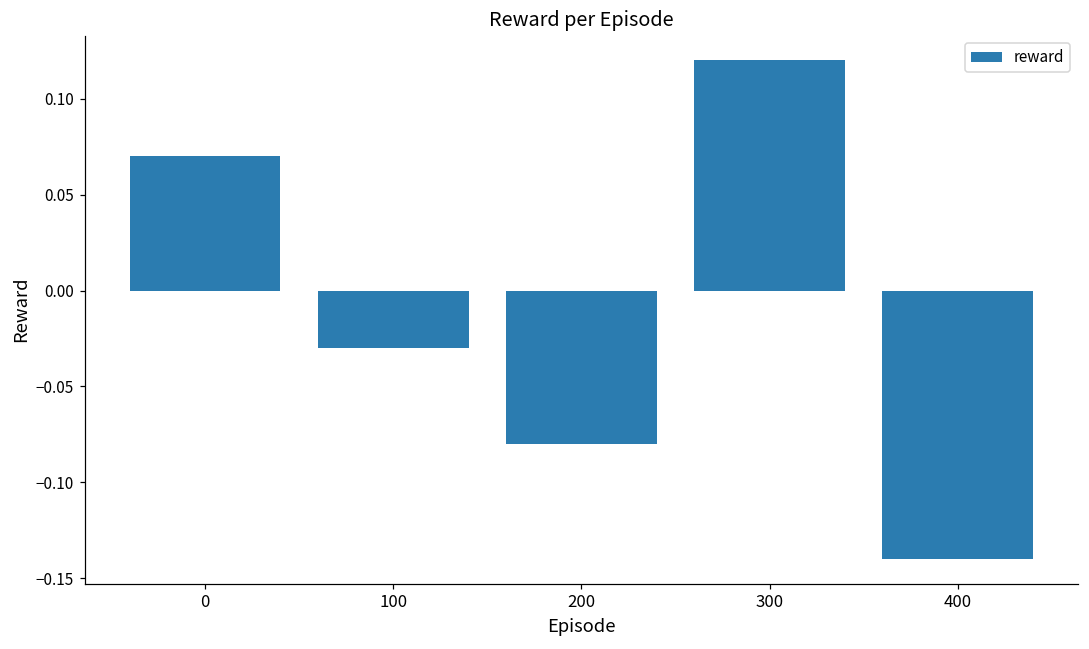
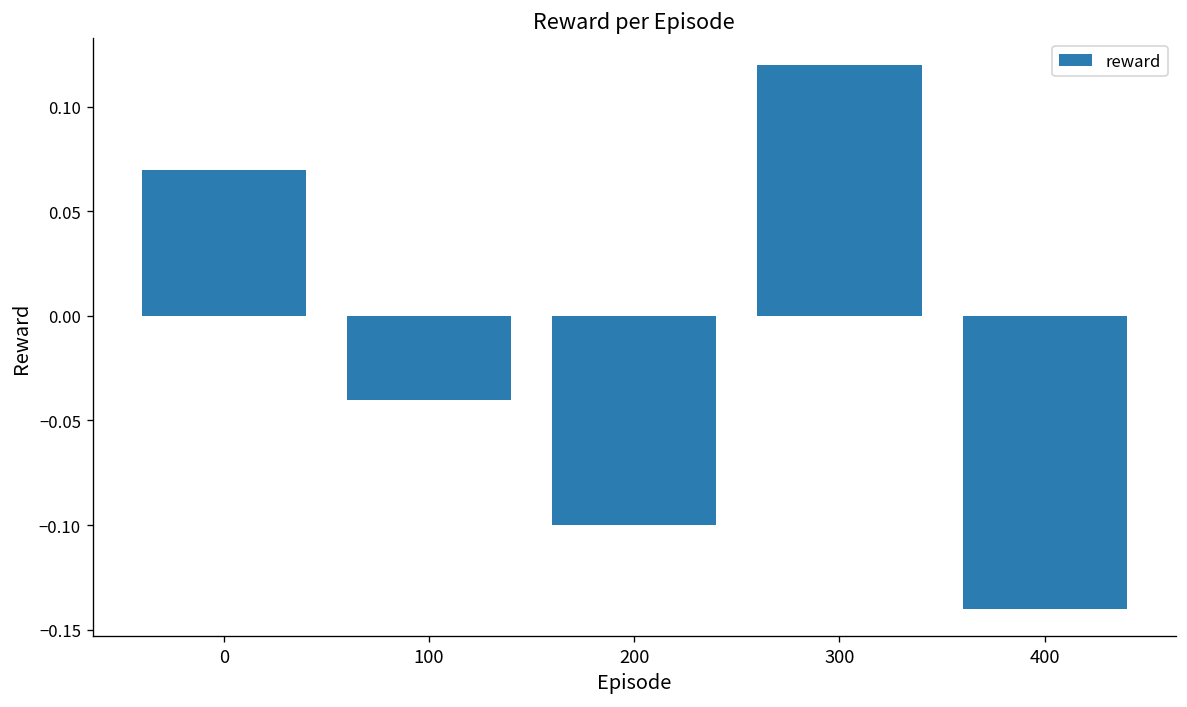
100: -0.03 -> -0.04
200: -0.08 -> -0.10
